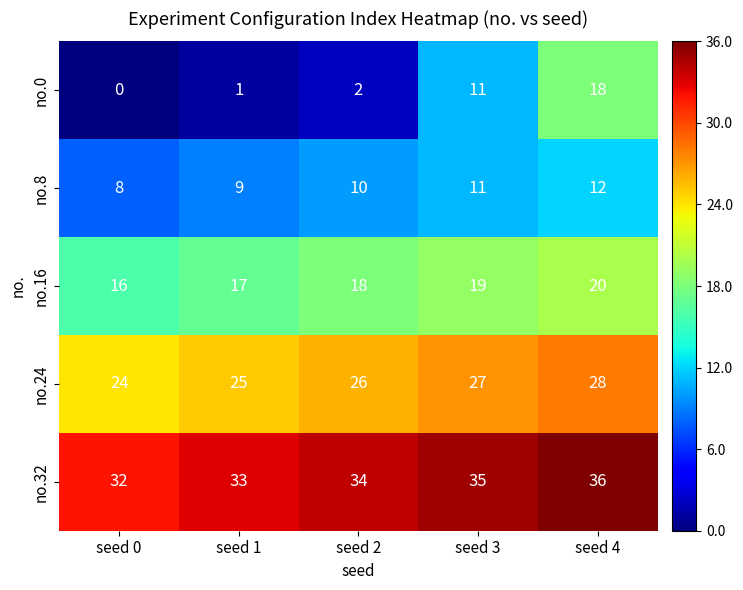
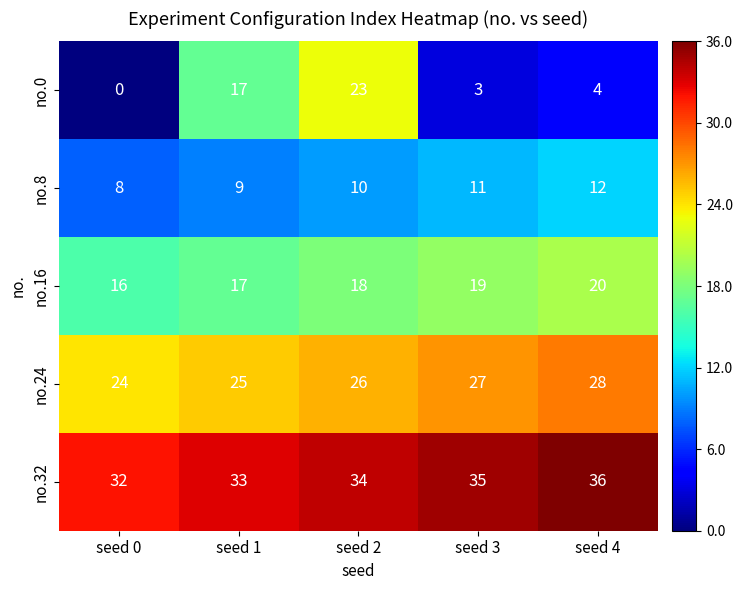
no.0, seed 1: 1 -> 17
no.0, seed 2: 2 -> 23
no.0, seed 3: 11 -> 3
no.0, seed 4: 18 -> 4
